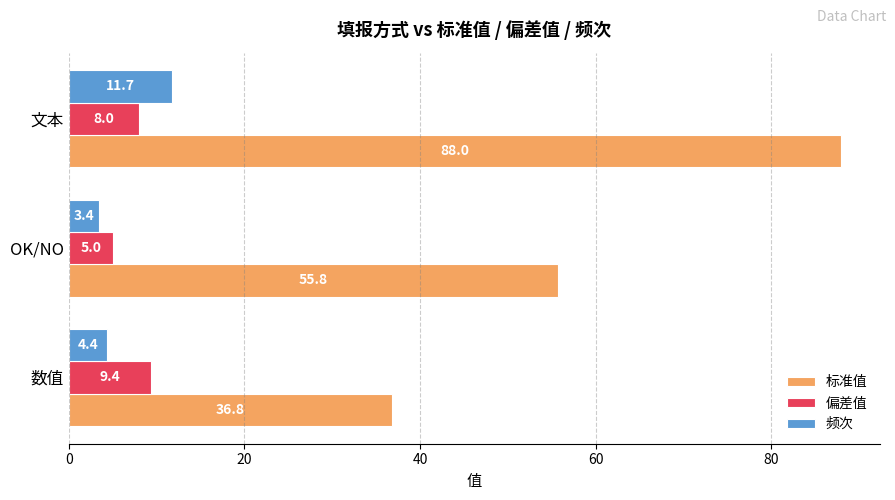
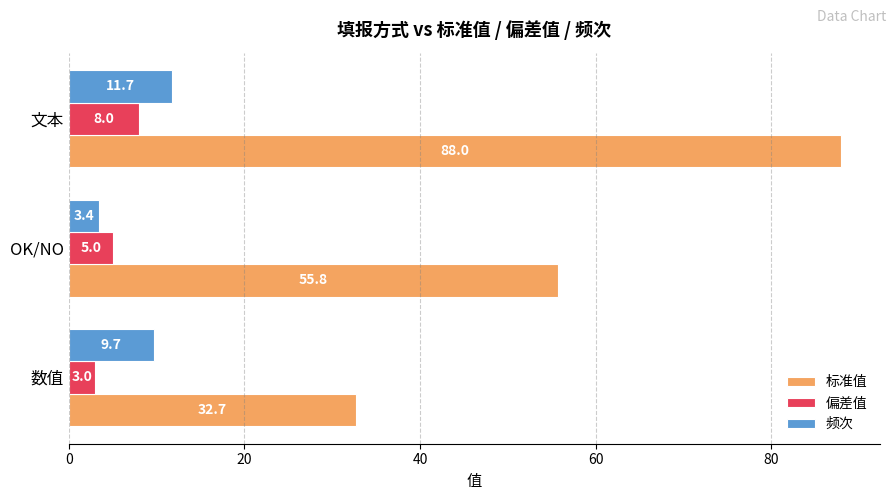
频次, 数值: 4.4 -> 9.7
偏差值, 数值: 9.4 -> 3.0
标准值, 数值: 36.8 -> 32.7
